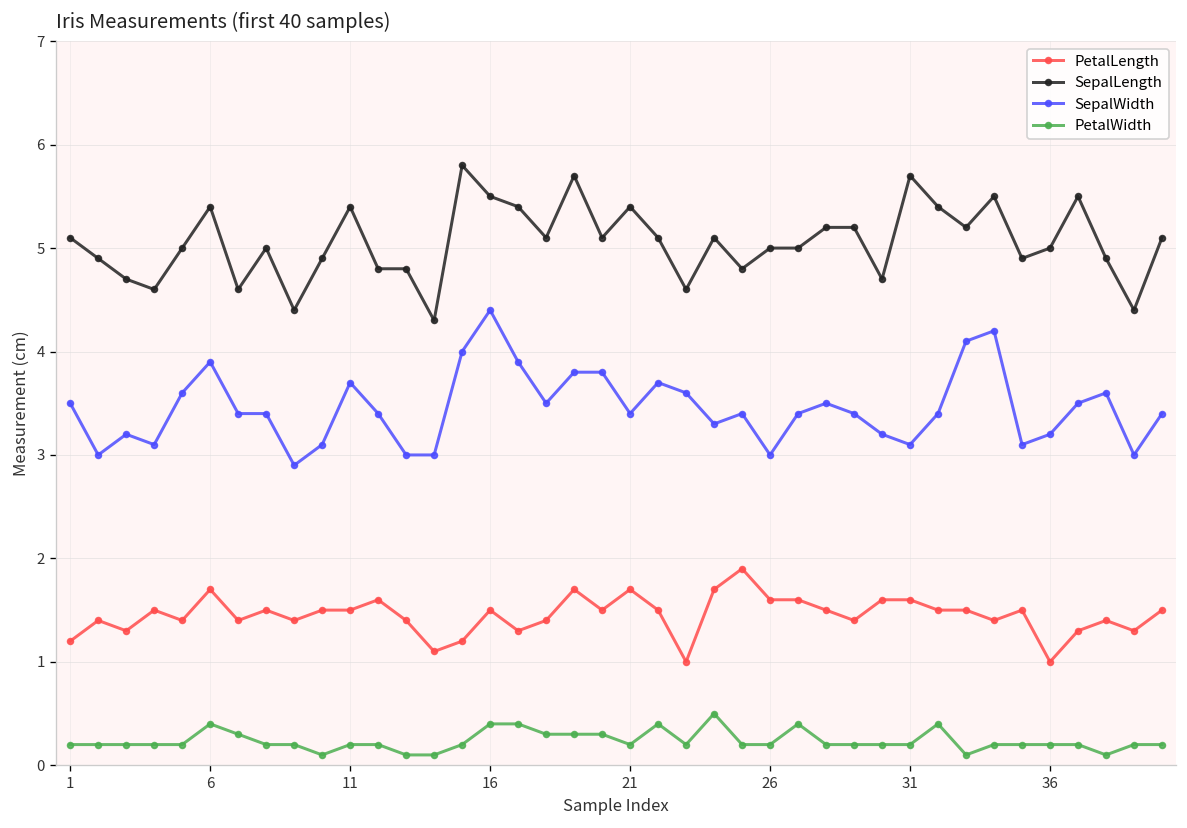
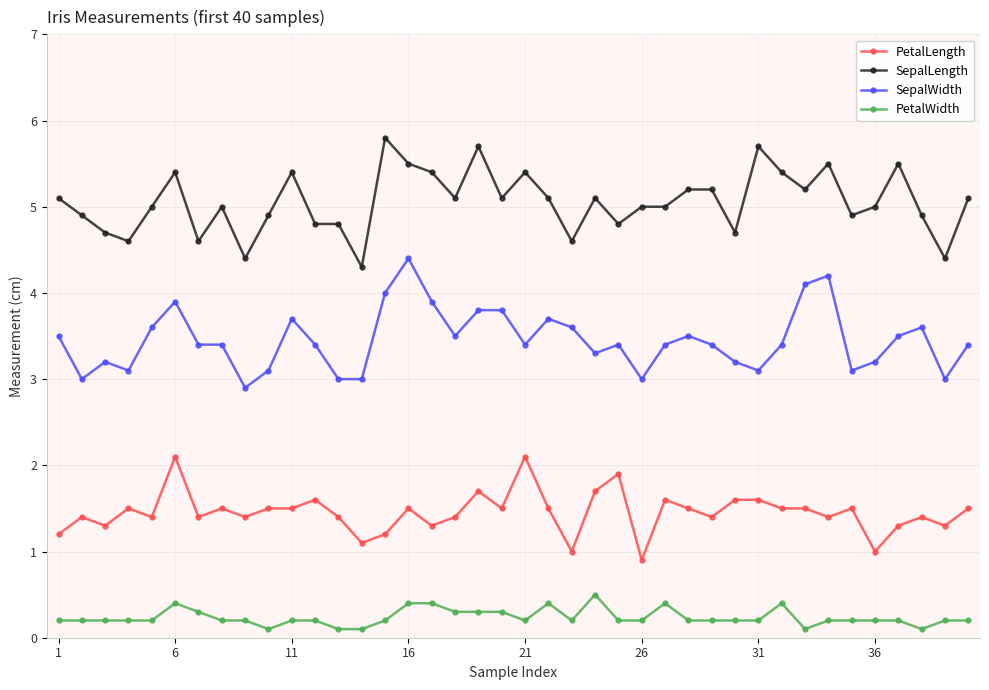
PetalLength, 6: 1.7 -> 2.1
PetalLength, 21: 1.7 -> 2.1
PetalLength, 26: 1.6 -> 0.9
